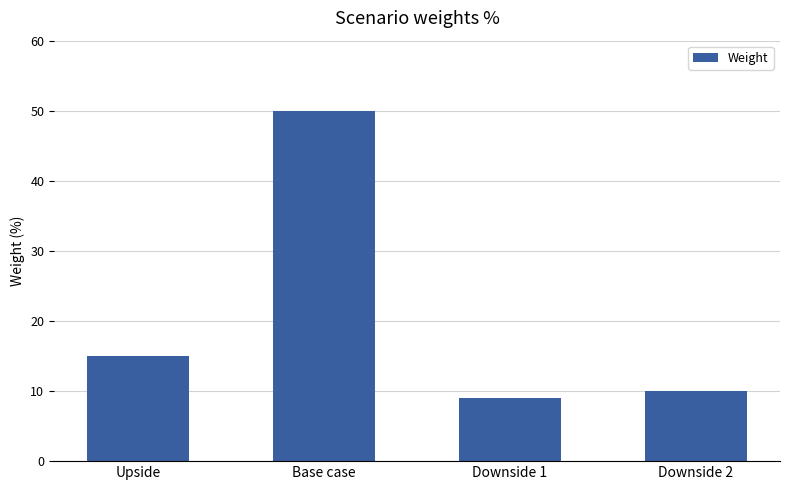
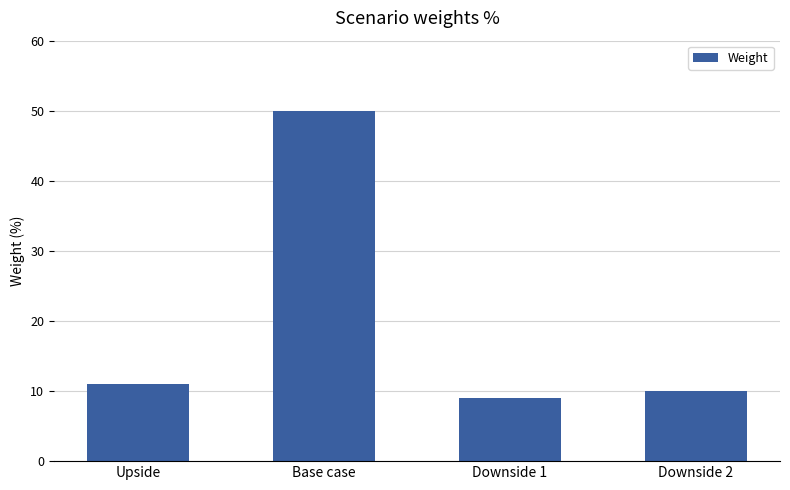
Upside: 15 -> 11
